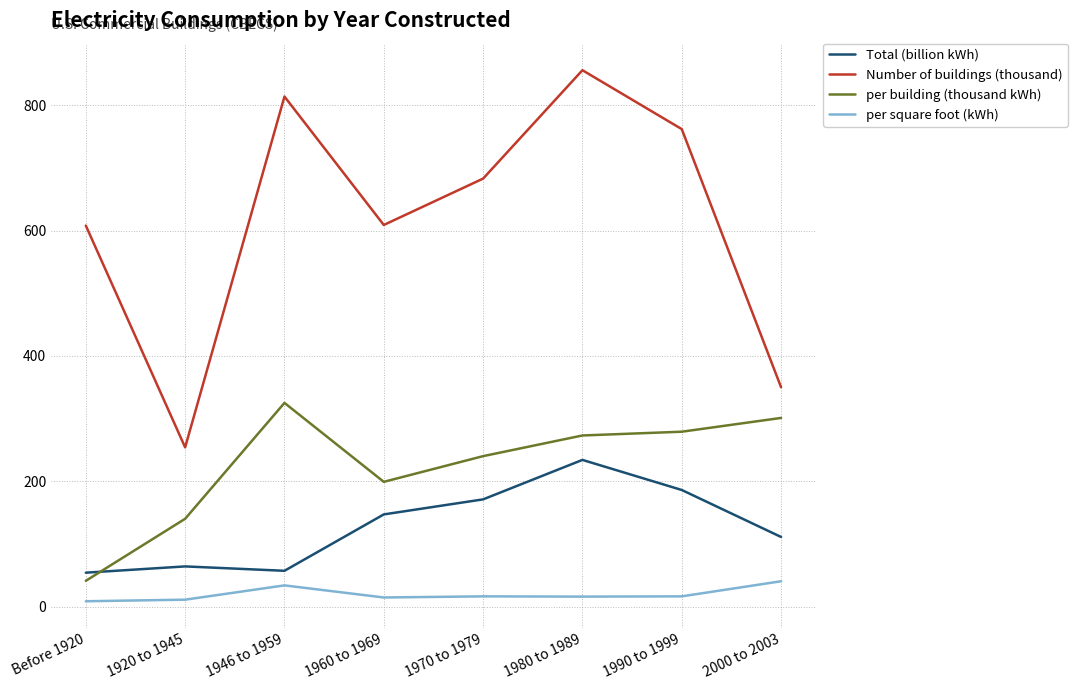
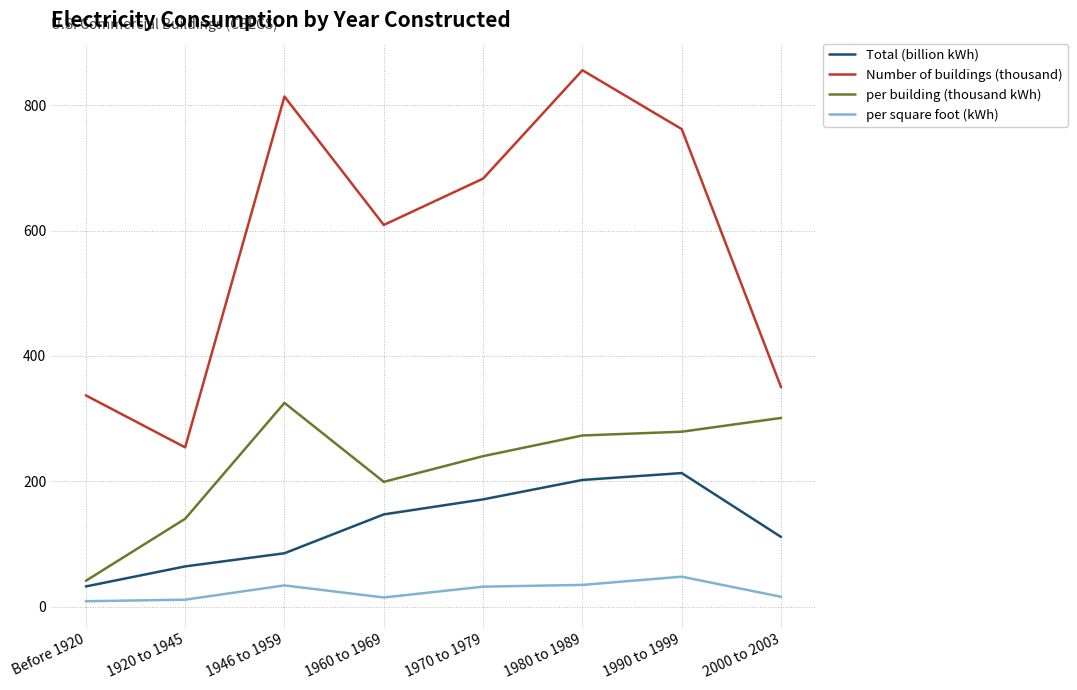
Total (billion kWh), Before 1920: 50 -> 30
Number of buildings (thousand), Before 1920: 610 -> 340
Total (billion kWh), 1946 to 1959: 60 -> 90
per square foot (kWh), 1970 to 1979: 20 -> 30
Total (billion kWh), 1980 to 1989: 230 -> 200
per square foot (kWh), 1980 to 1989: 20 -> 30
Total (billion kWh), 1990 to 1999: 190 -> 210
per square foot (kWh), 1990 to 1999: 20 -> 50
per square foot (kWh), 2000 to 2003: 40 -> 20
